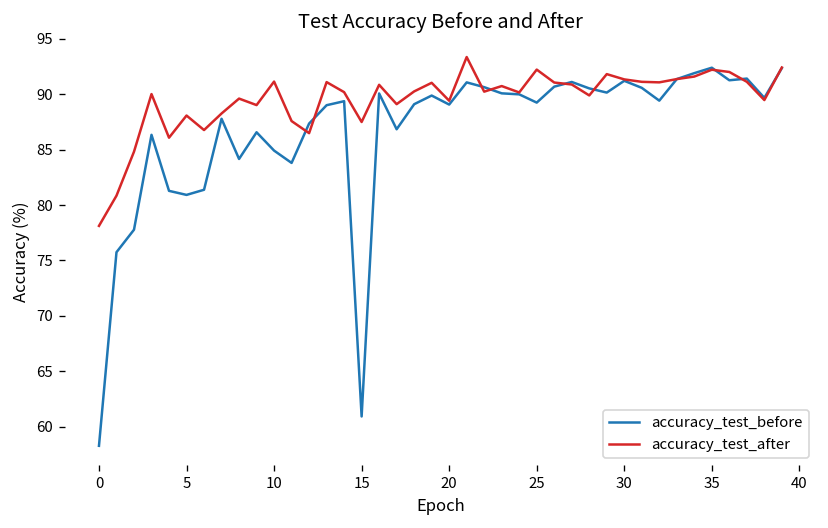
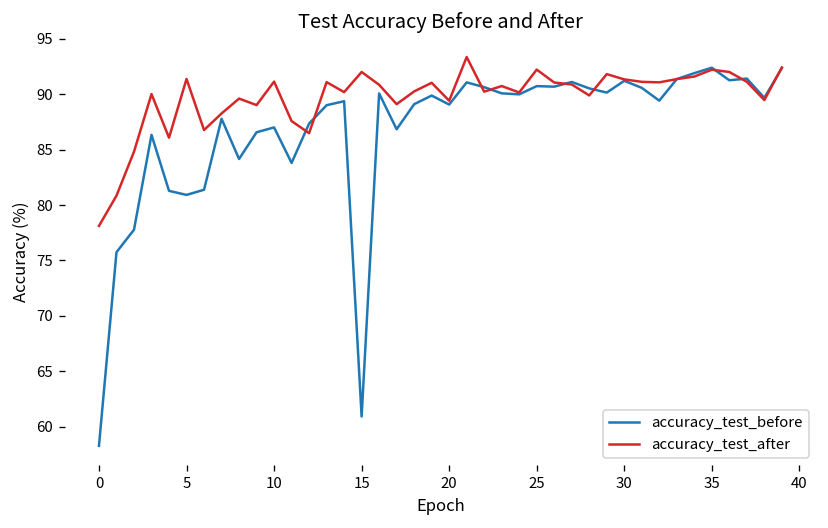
accuracy_test_after, 5: 88 -> 91
accuracy_test_before, 10: 85 -> 87
accuracy_test_after, 15: 87 -> 92
accuracy_test_before, 25: 89 -> 91
